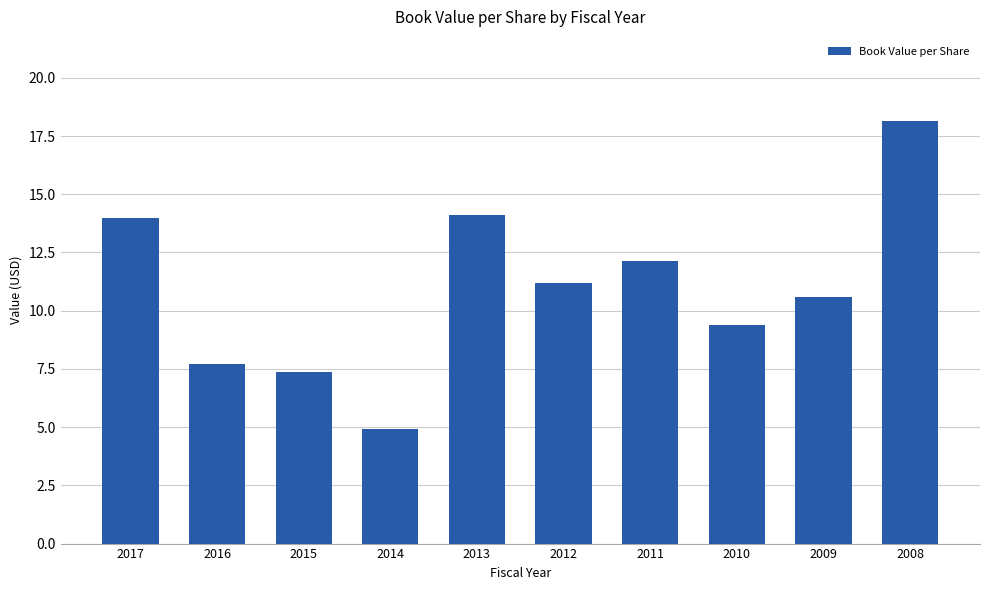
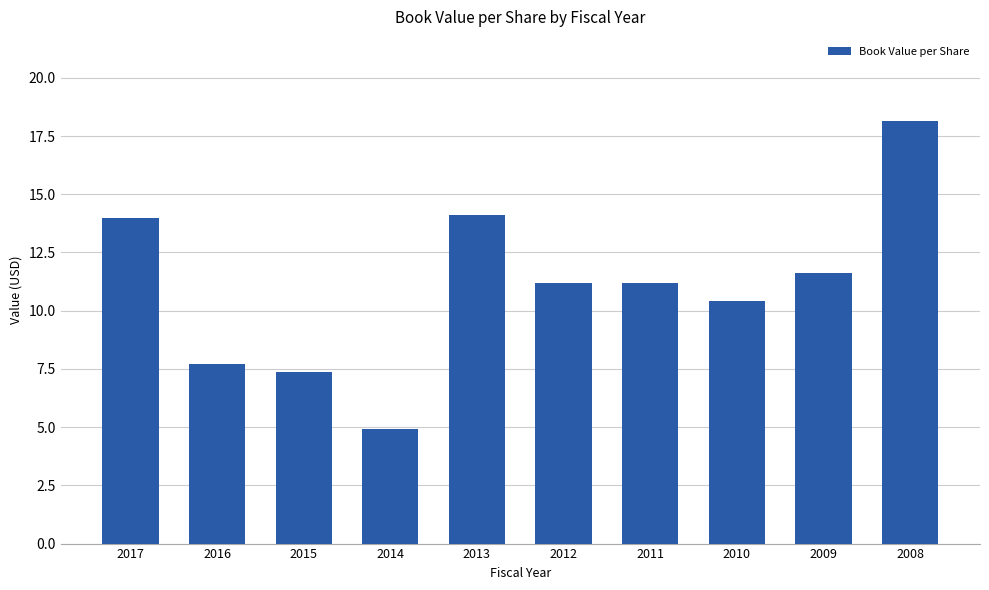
2011: 12.2 -> 11.2
2010: 9.4 -> 10.4
2009: 10.6 -> 11.6
